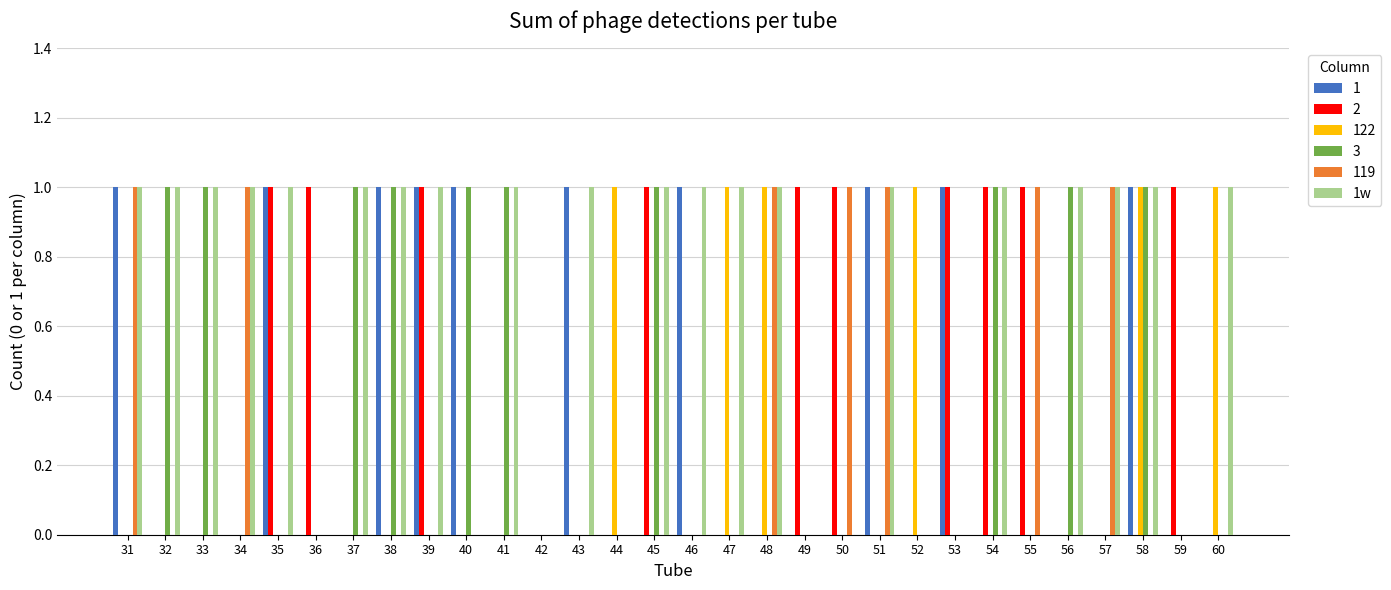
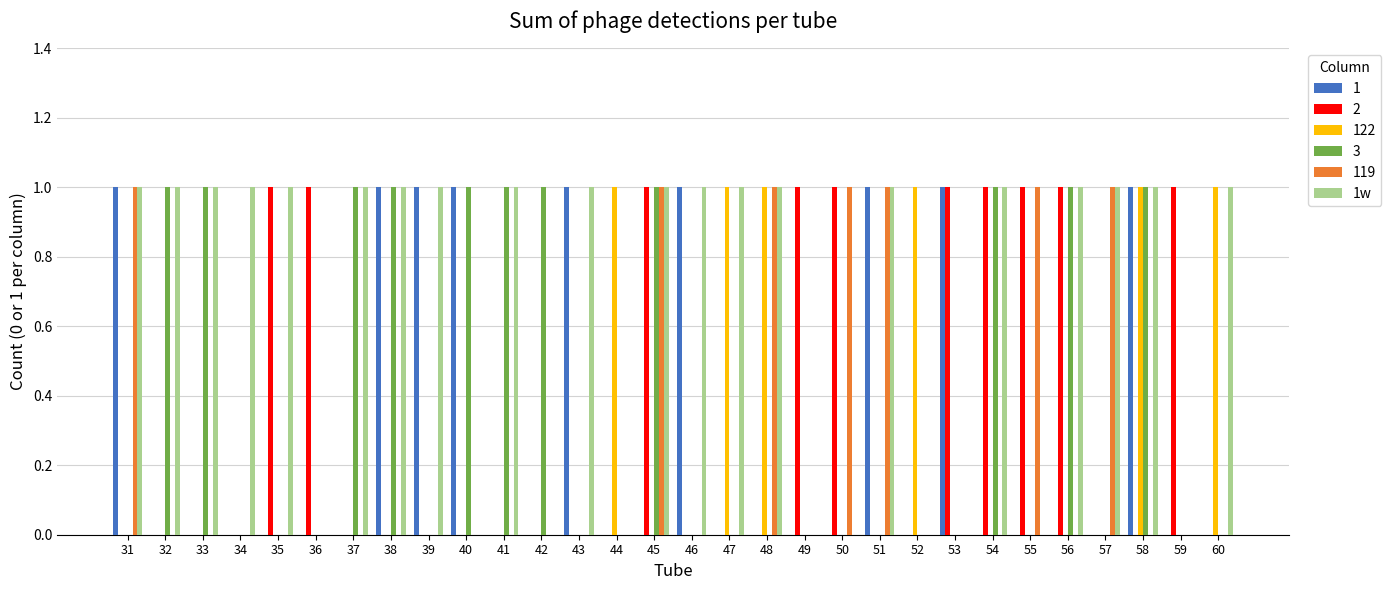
119, 34: 1 -> 0
1, 35: 1 -> 0
2, 39: 1 -> 0
3, 42: 0 -> 1
119, 45: 0 -> 1
2, 56: 0 -> 1
